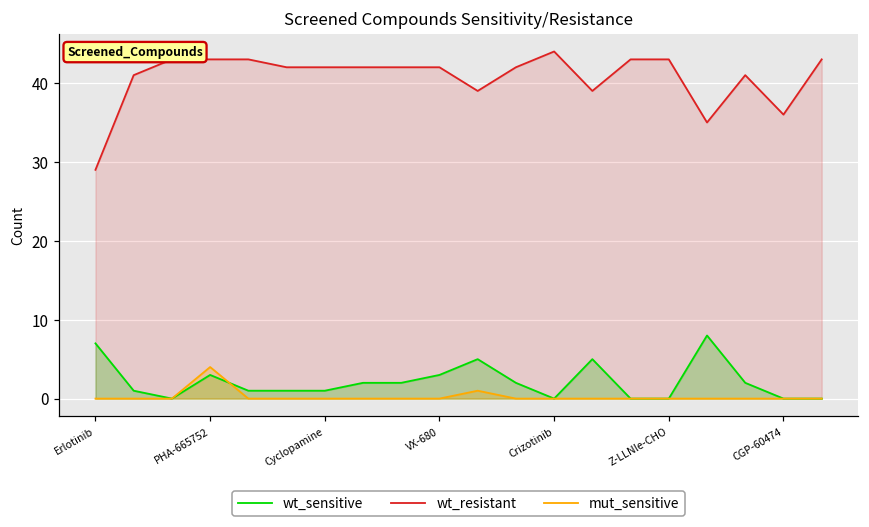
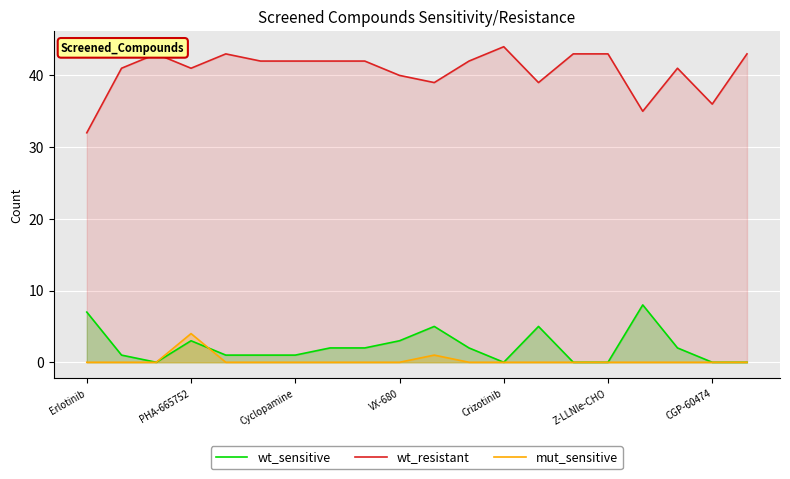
wt_resistant, Erlotinib: 29 -> 32
wt_resistant, PHA-665752: 43 -> 41
wt_resistant, VX-680: 42 -> 40
